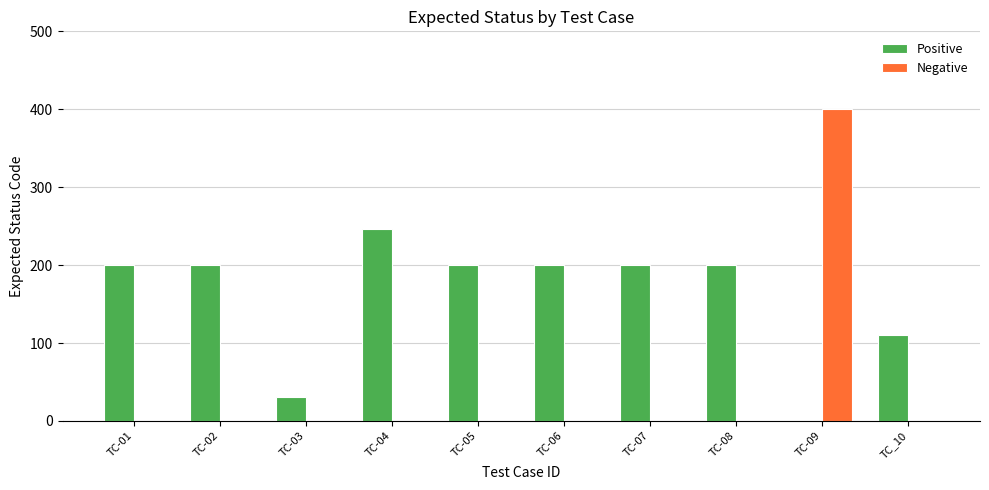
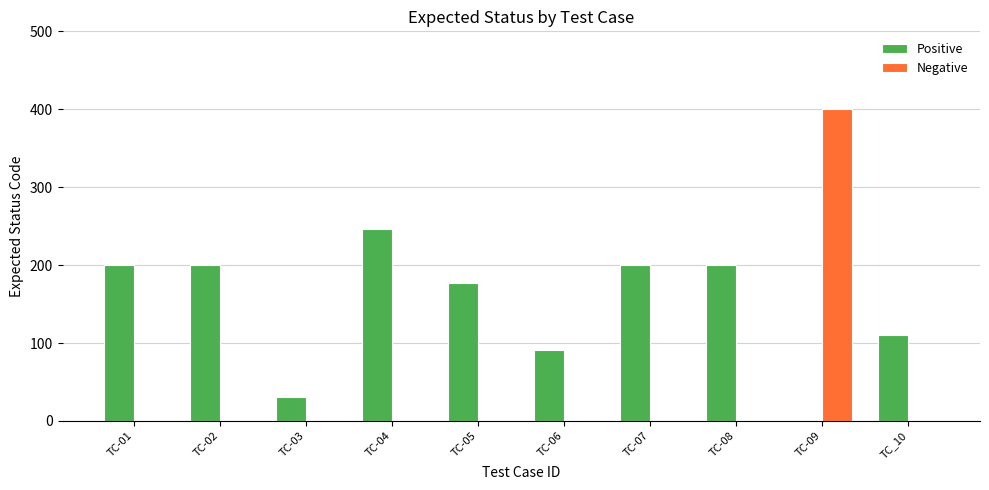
Positive, TC-05: 200 -> 180
Positive, TC-06: 200 -> 90
